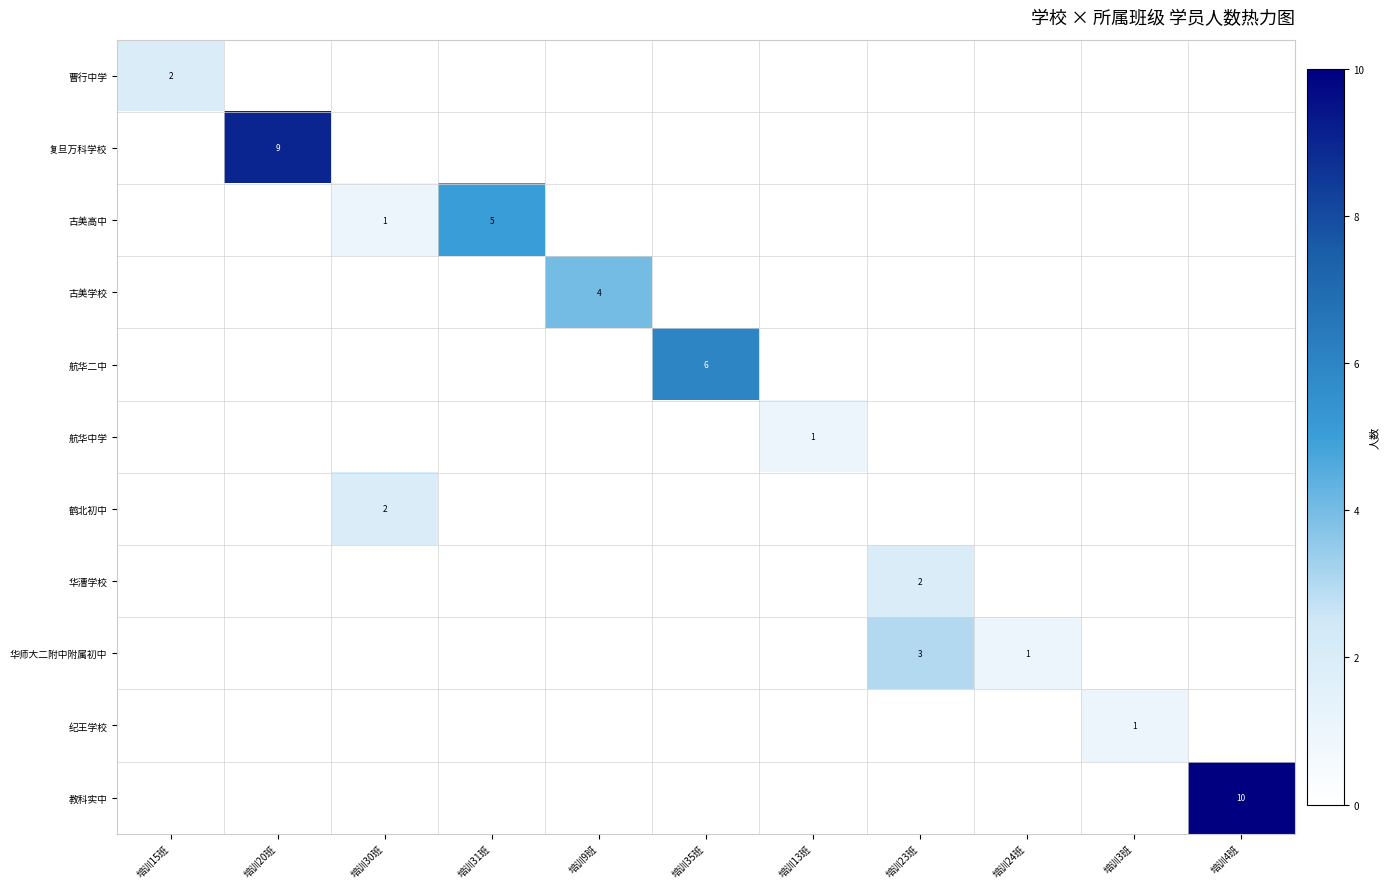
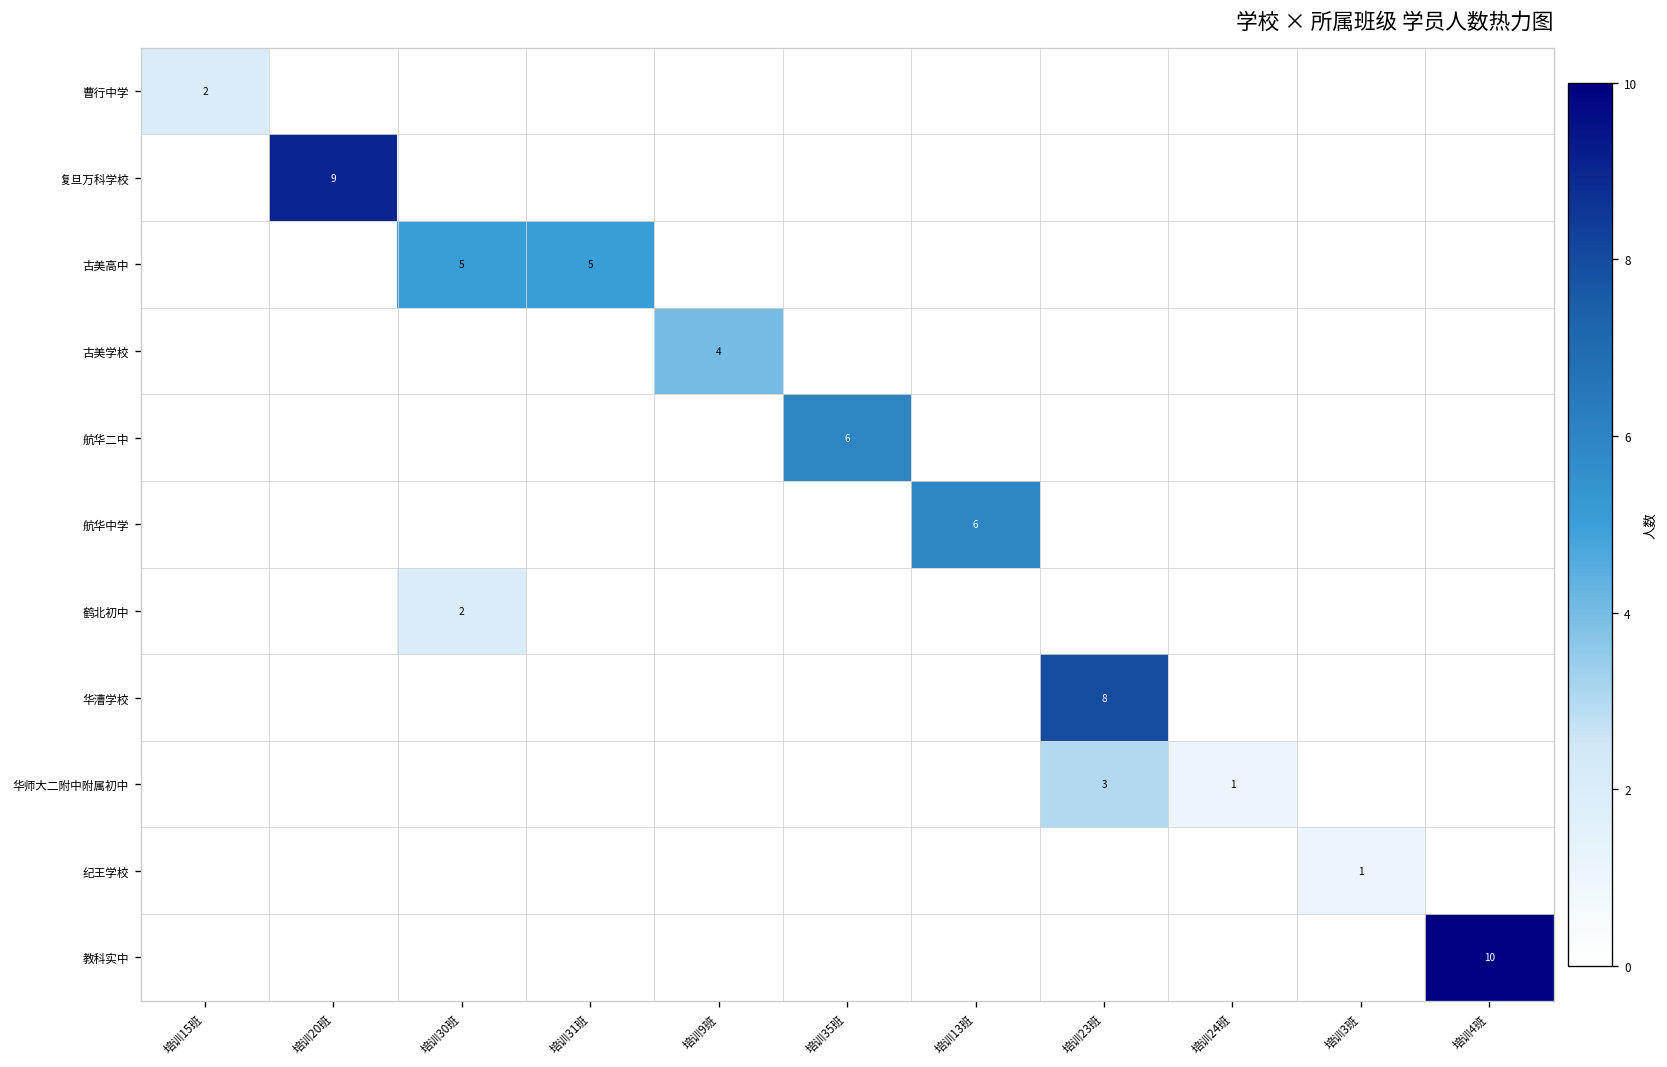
古美高中, 培训30班: 1 -> 5
航华中学, 培训13班: 1 -> 6
华漕学校, 培训23班: 2 -> 8
